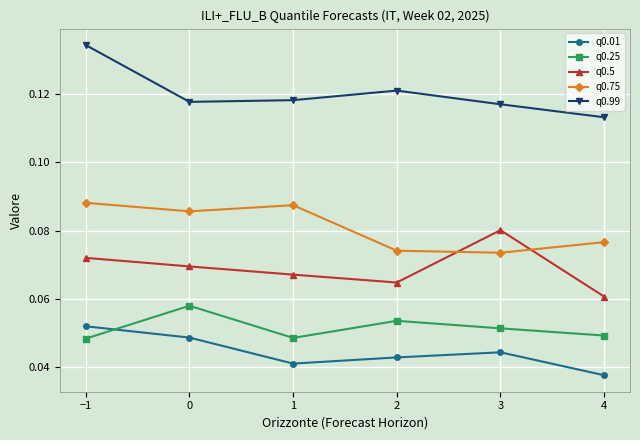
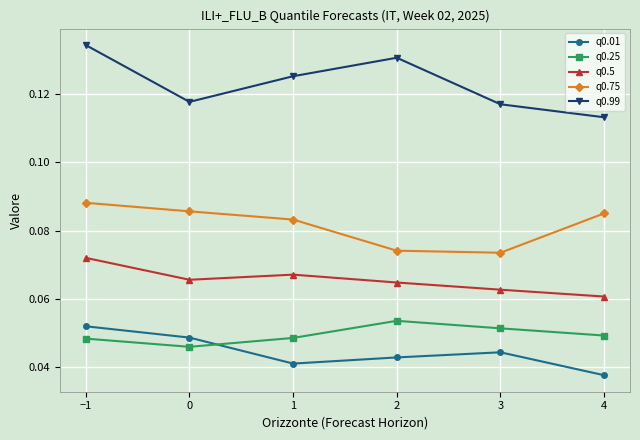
q0.25, 0: 0.058 -> 0.046
q0.5, 0: 0.070 -> 0.066
q0.75, 1: 0.087 -> 0.083
q0.99, 1: 0.118 -> 0.125
q0.99, 2: 0.121 -> 0.131
q0.5, 3: 0.080 -> 0.063
q0.75, 4: 0.077 -> 0.085
